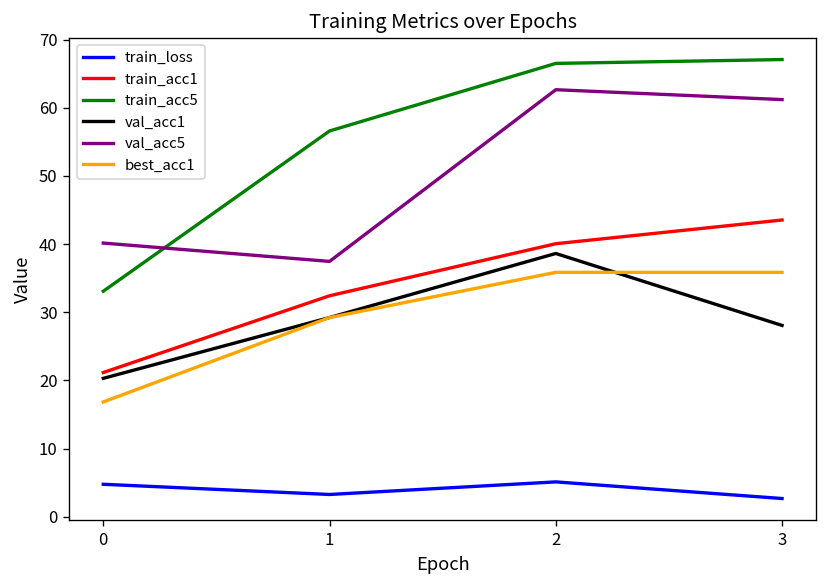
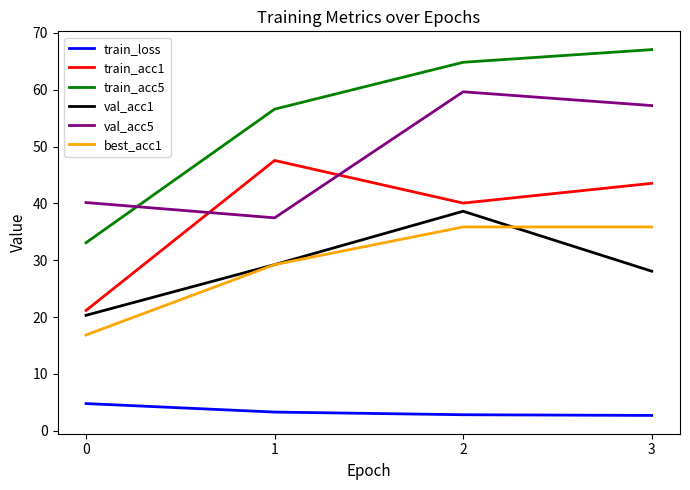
train_acc1, 1: 32 -> 48
train_loss, 2: 5 -> 3
train_acc5, 2: 66 -> 65
val_acc5, 2: 63 -> 60
val_acc5, 3: 61 -> 57
